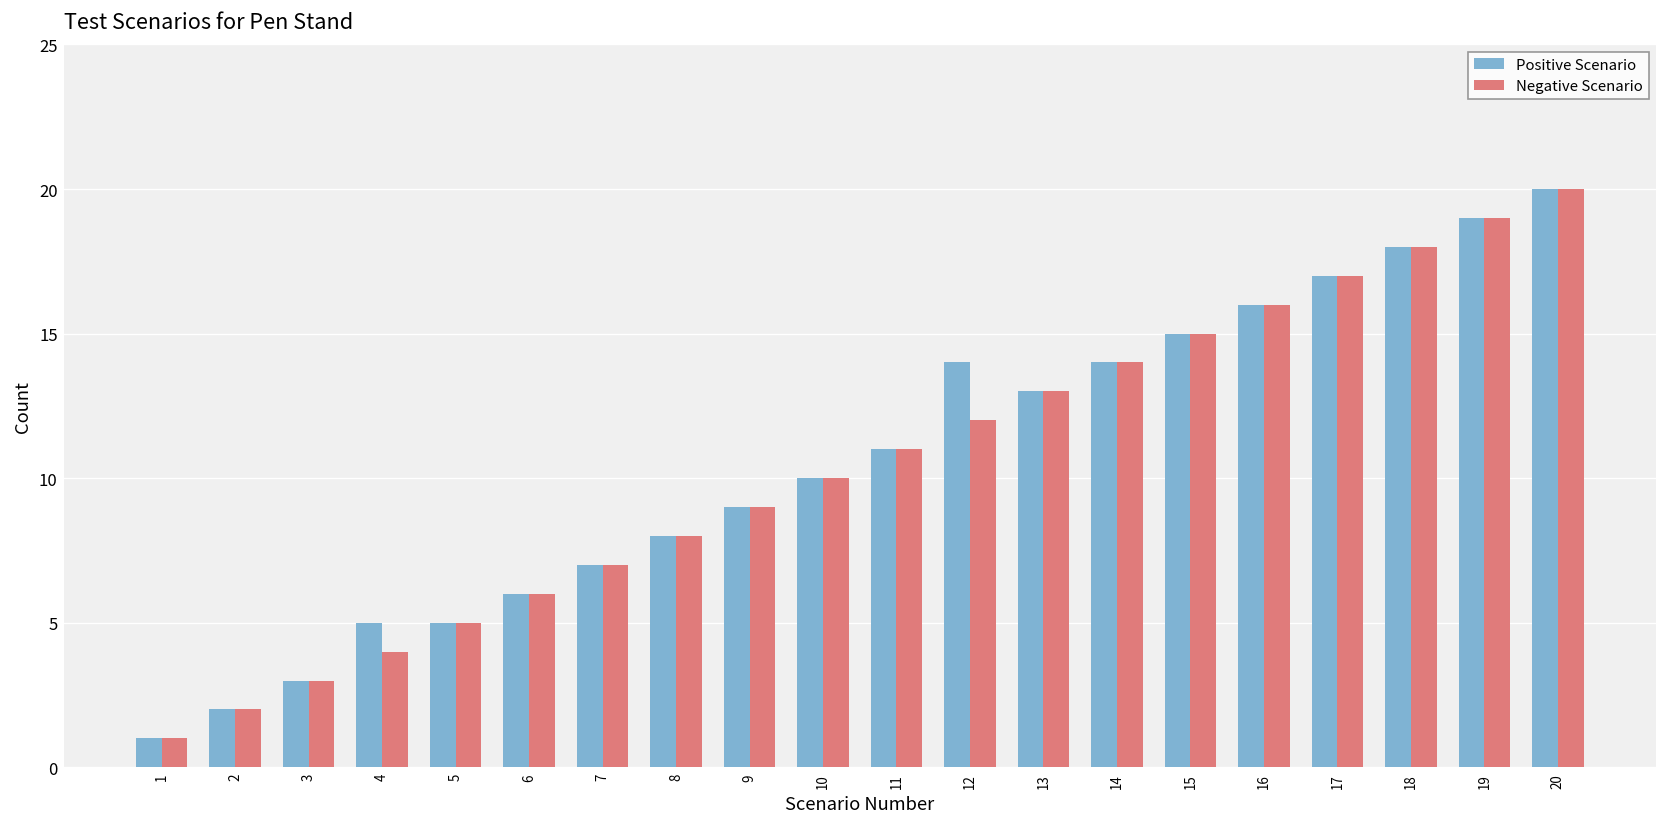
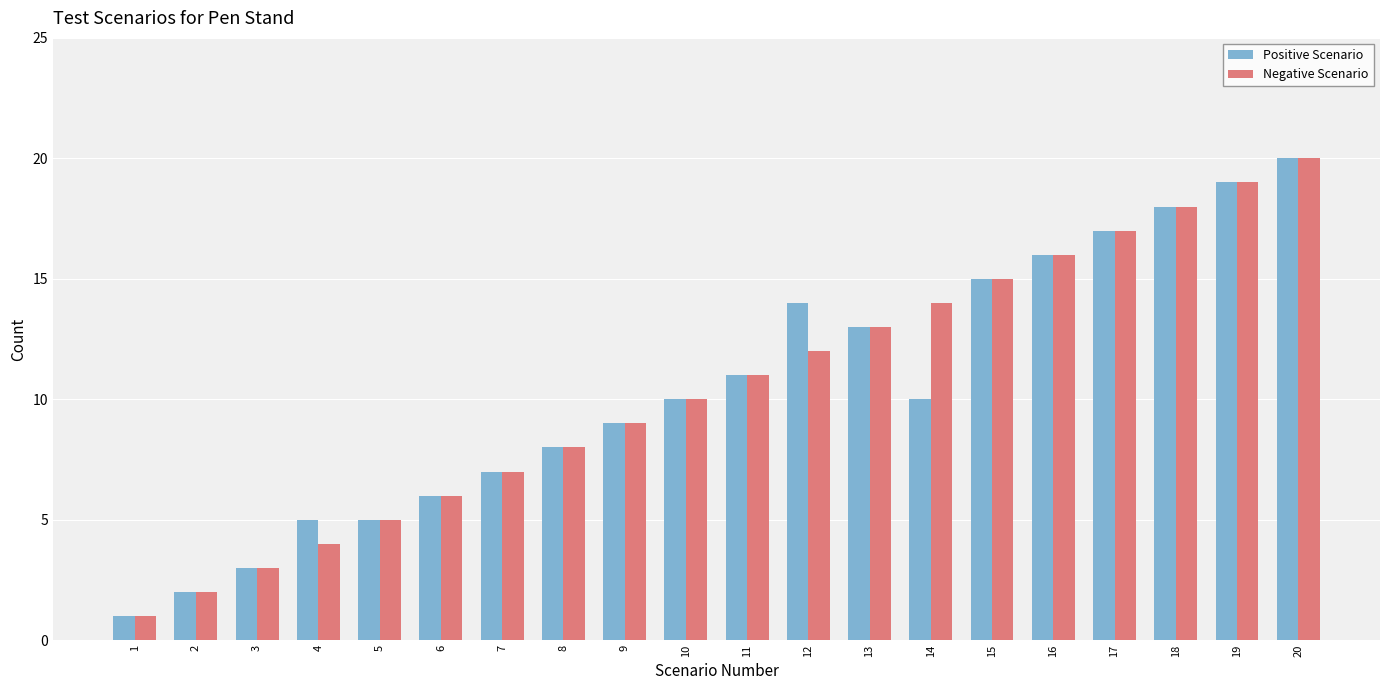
Positive Scenario, 14: 14 -> 10
